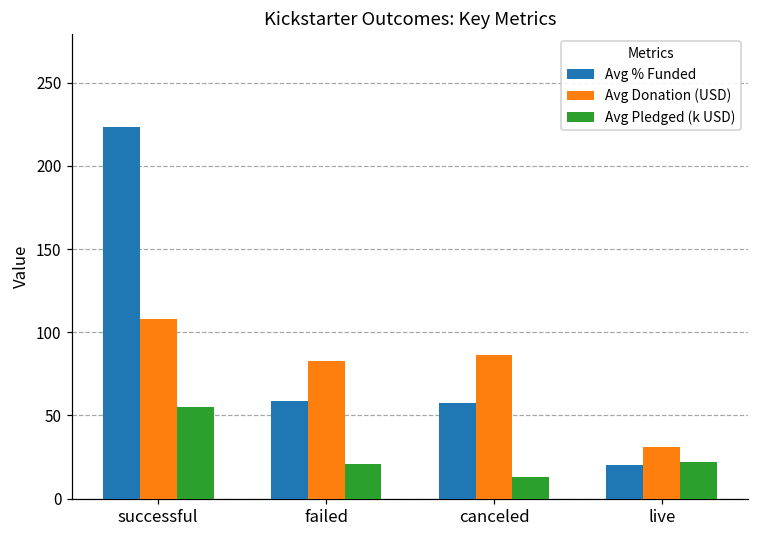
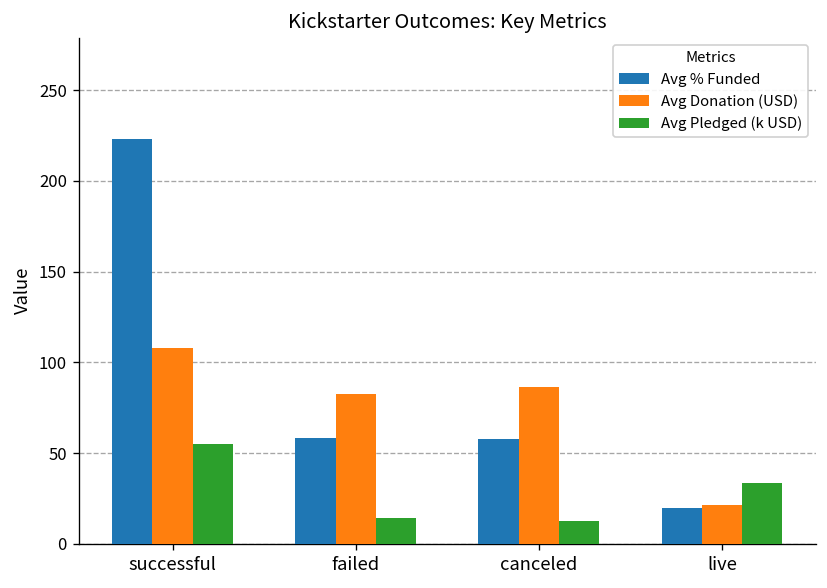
Avg Pledged (k USD), failed: 21 -> 14
Avg Donation (USD), live: 31 -> 21
Avg Pledged (k USD), live: 22 -> 34
